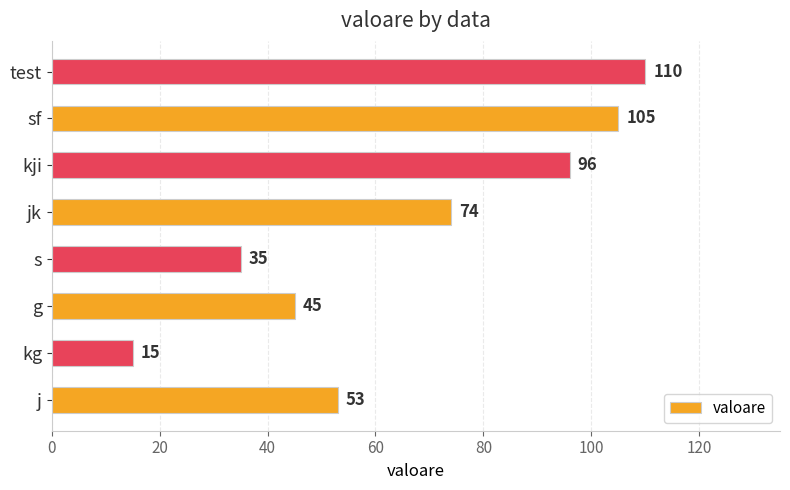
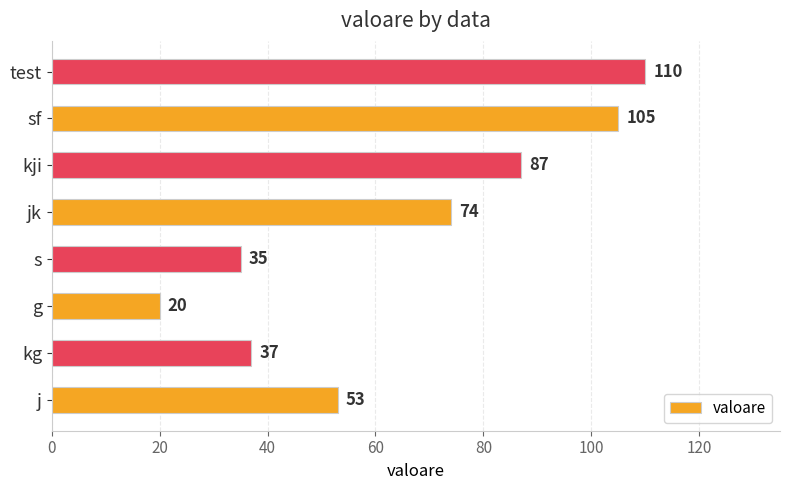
kji: 96 -> 87
g: 45 -> 20
kg: 15 -> 37
